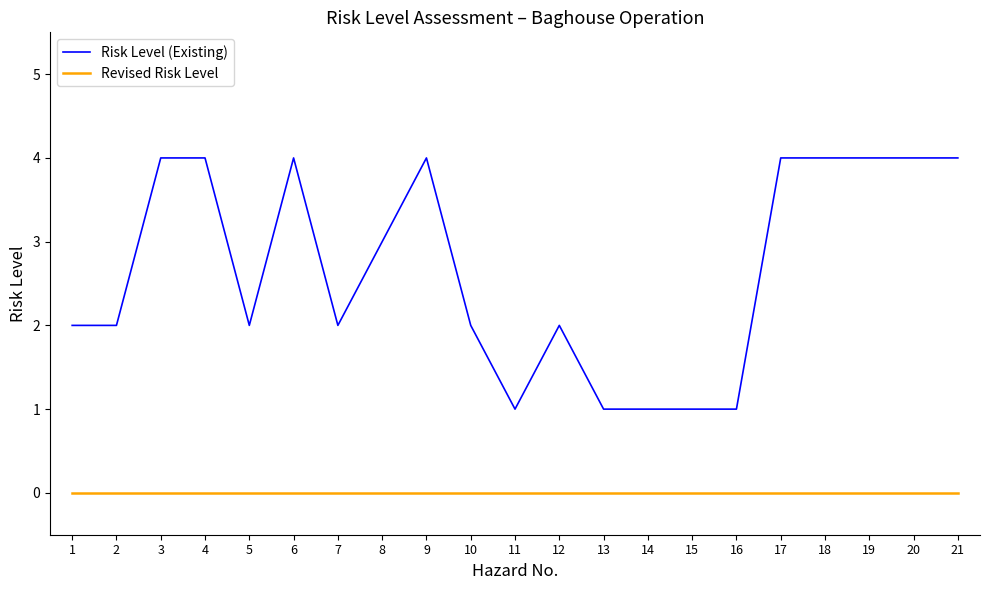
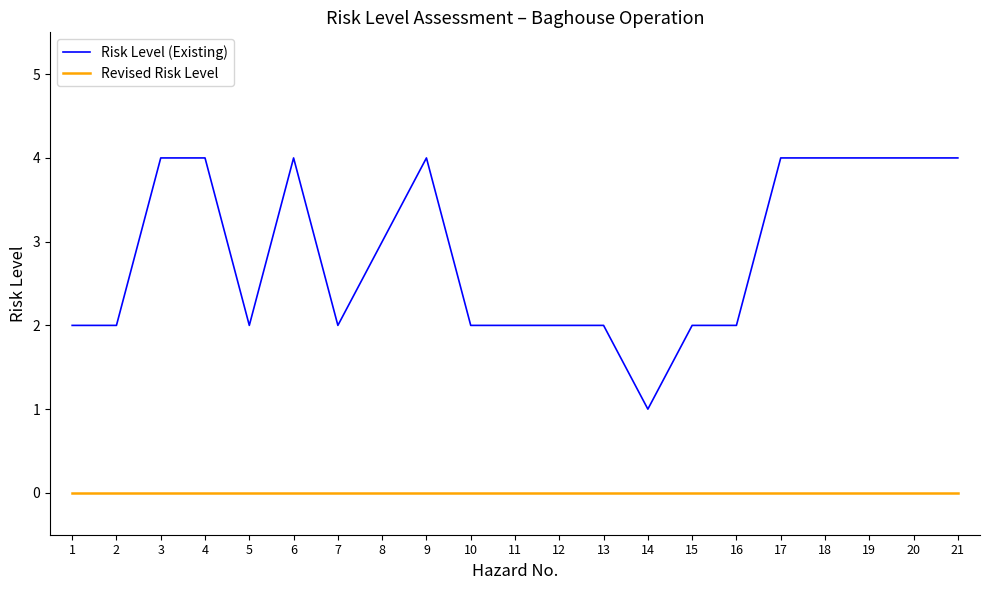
Risk Level (Existing), 11: 1 -> 2
Risk Level (Existing), 13: 1 -> 2
Risk Level (Existing), 15: 1 -> 2
Risk Level (Existing), 16: 1 -> 2
